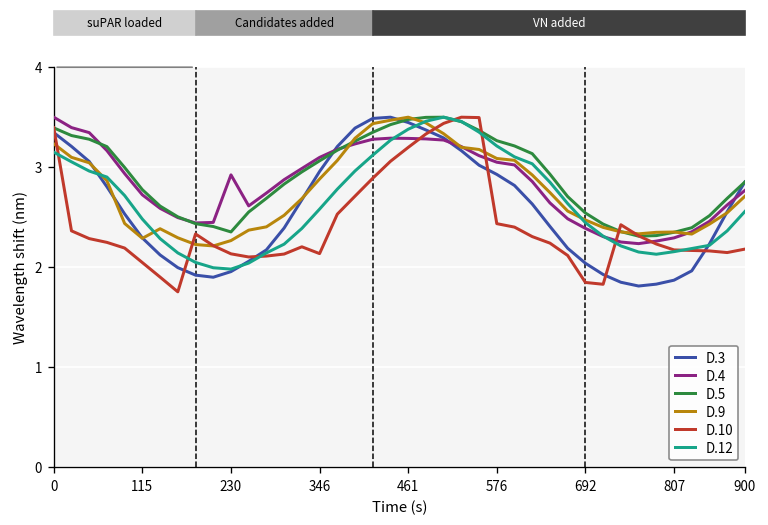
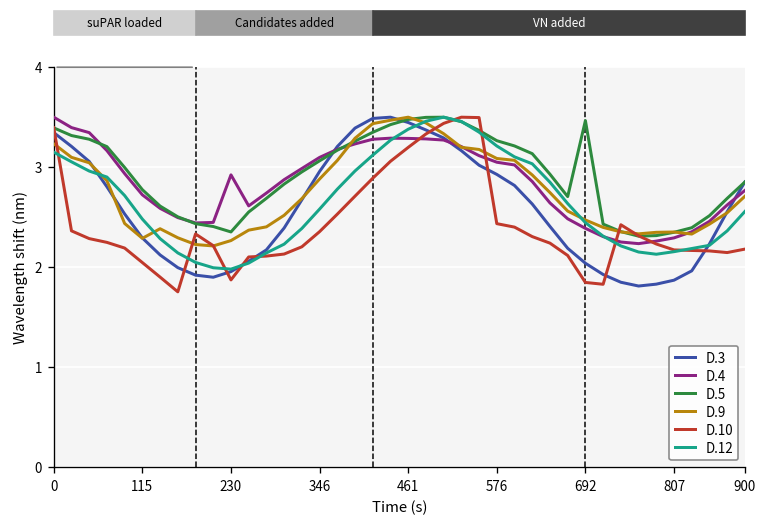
D.10, 230: 2.1 -> 1.9
D.10, 346: 2.1 -> 2.4
D.5, 692: 2.5 -> 3.5
